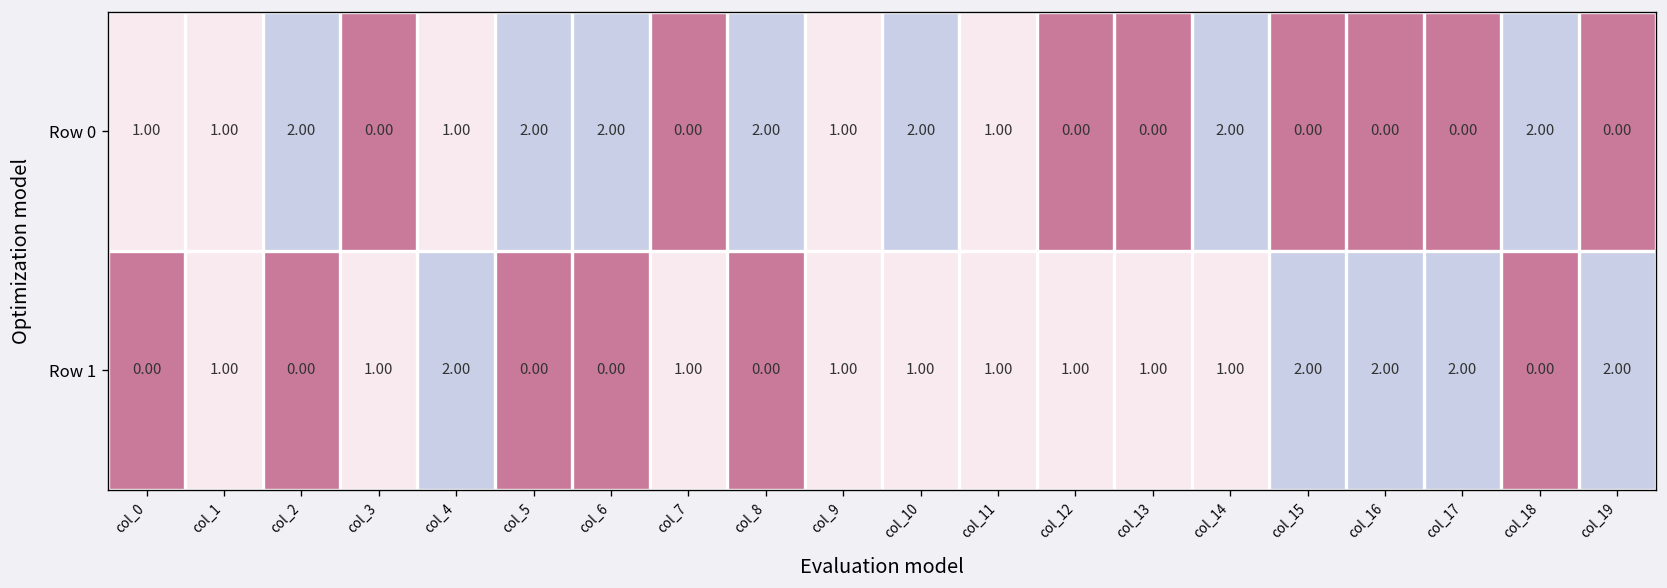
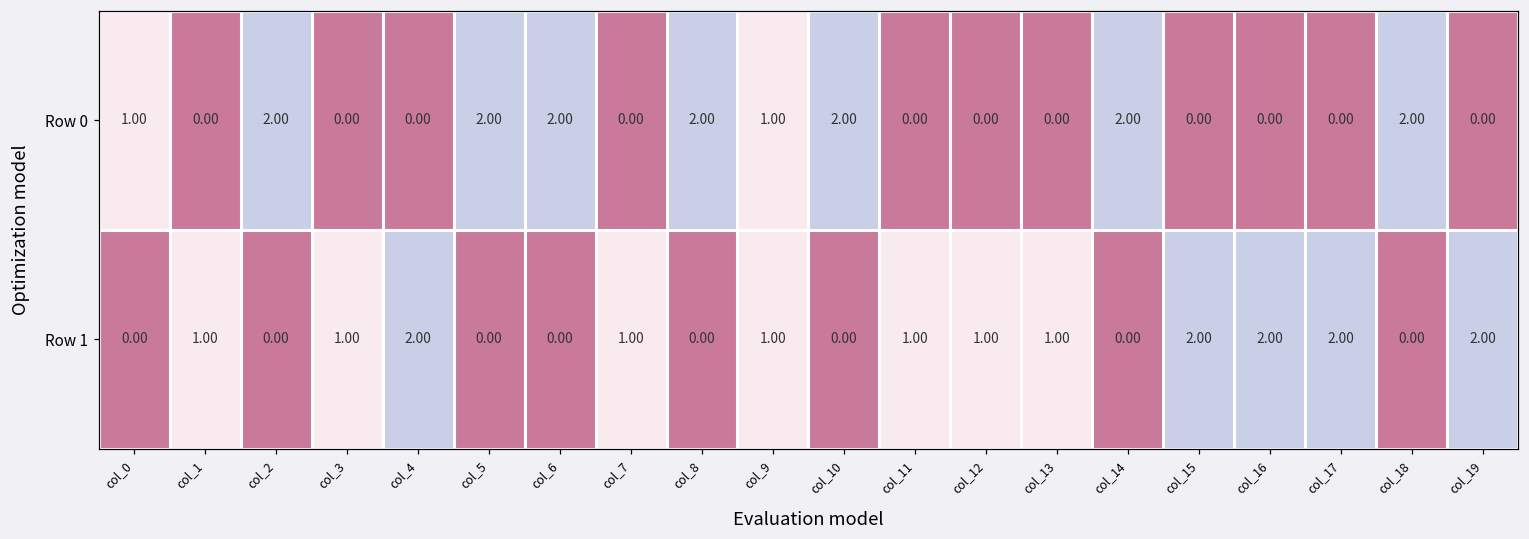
Row 0, col_1: 1.00 -> 0.00
Row 0, col_4: 1.00 -> 0.00
Row 0, col_11: 1.00 -> 0.00
Row 1, col_10: 1.00 -> 0.00
Row 1, col_14: 1.00 -> 0.00
